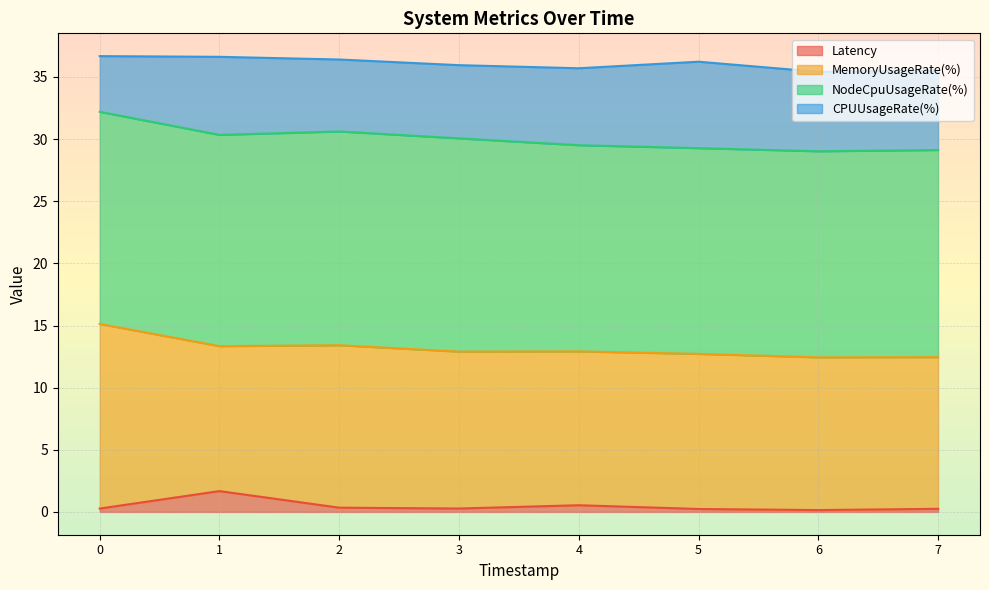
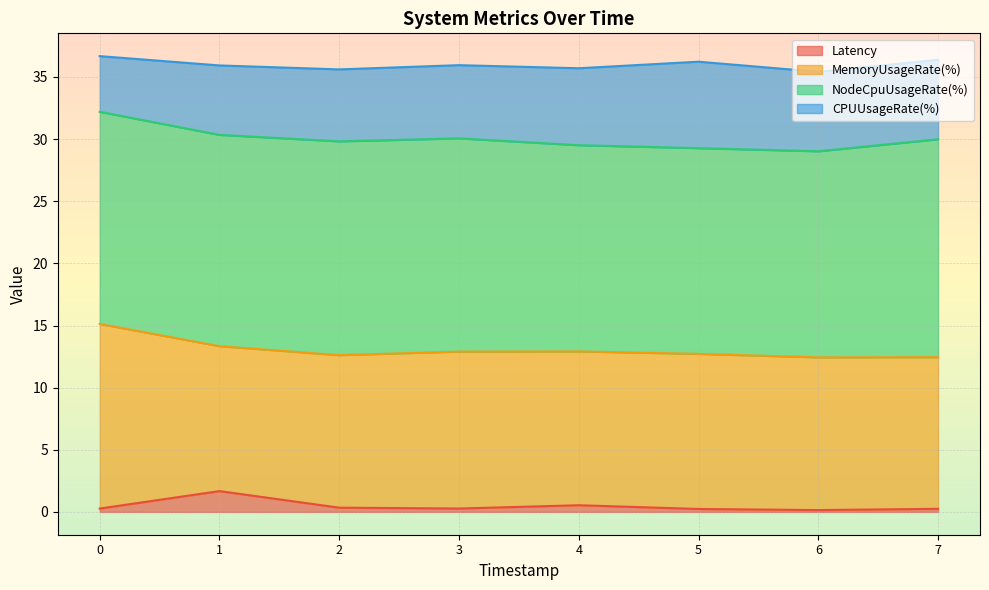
CPUUsageRate(%), 1: 6.3 -> 5.6
MemoryUsageRate(%), 2: 13.1 -> 12.3
NodeCpuUsageRate(%), 7: 16.7 -> 17.5
